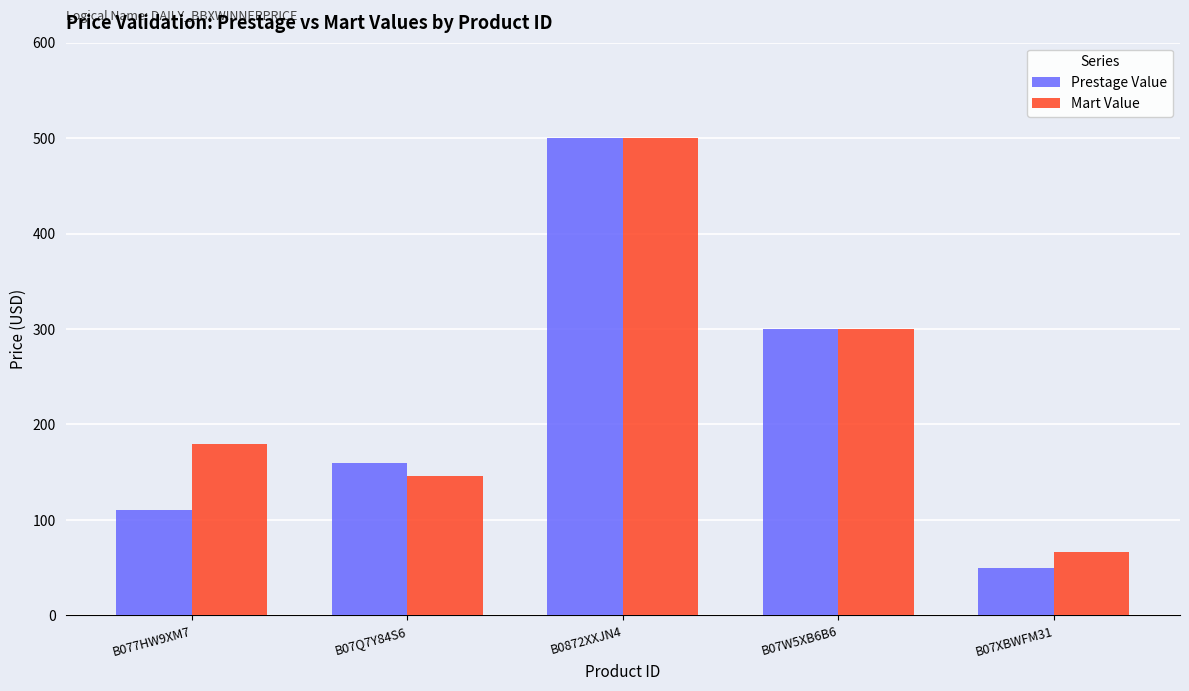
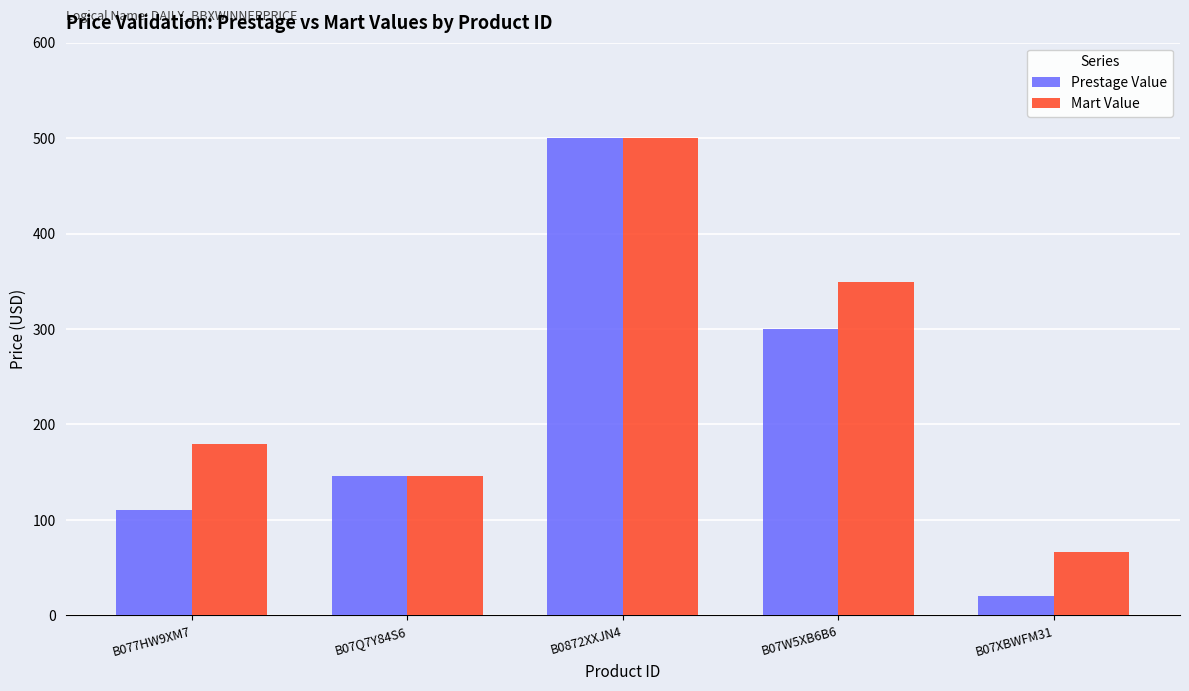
Prestage Value, B07Q7Y84S6: 160 -> 150
Mart Value, B07W5XB6B6: 300 -> 350
Prestage Value, B07XBWFM31: 50 -> 20
